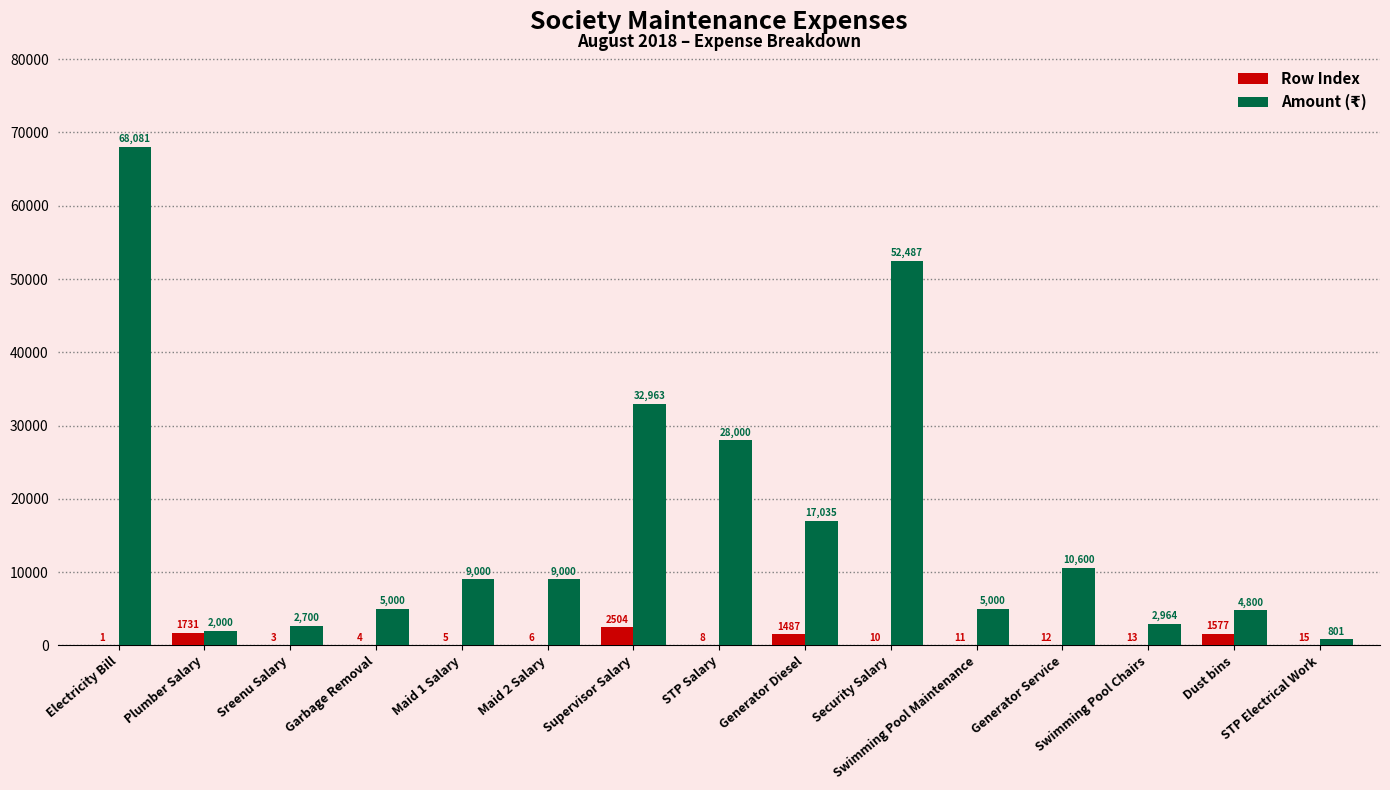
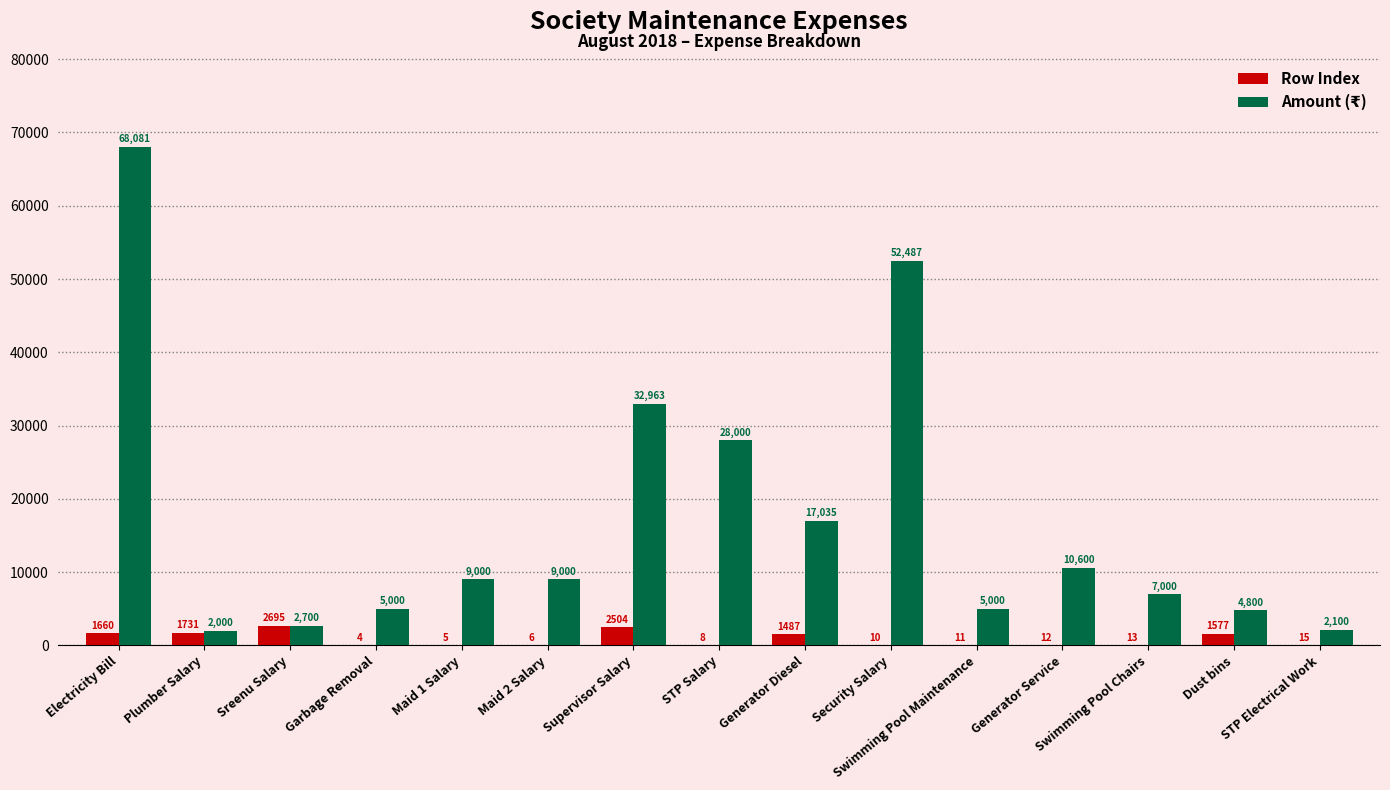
Row Index, Electricity Bill: 1 -> 1660
Row Index, Sreenu Salary: 3 -> 2695
Amount (₹), Swimming Pool Chairs: 2,964 -> 7,000
Amount (₹), STP Electrical Work: 801 -> 2,100
